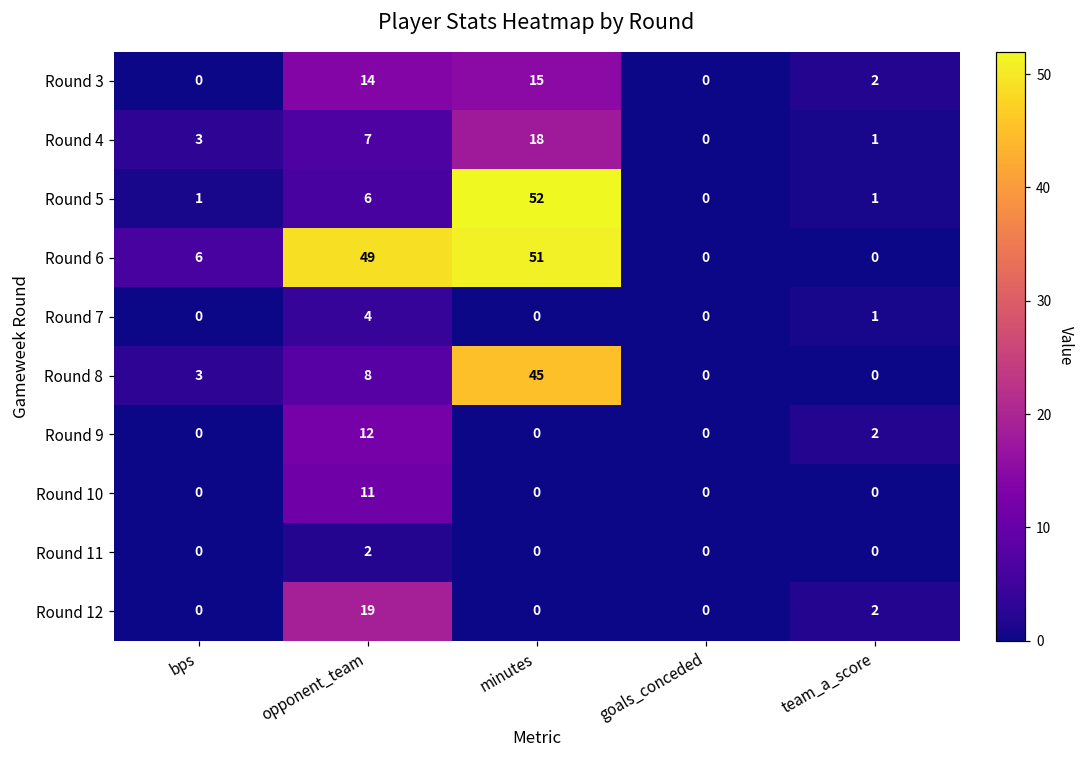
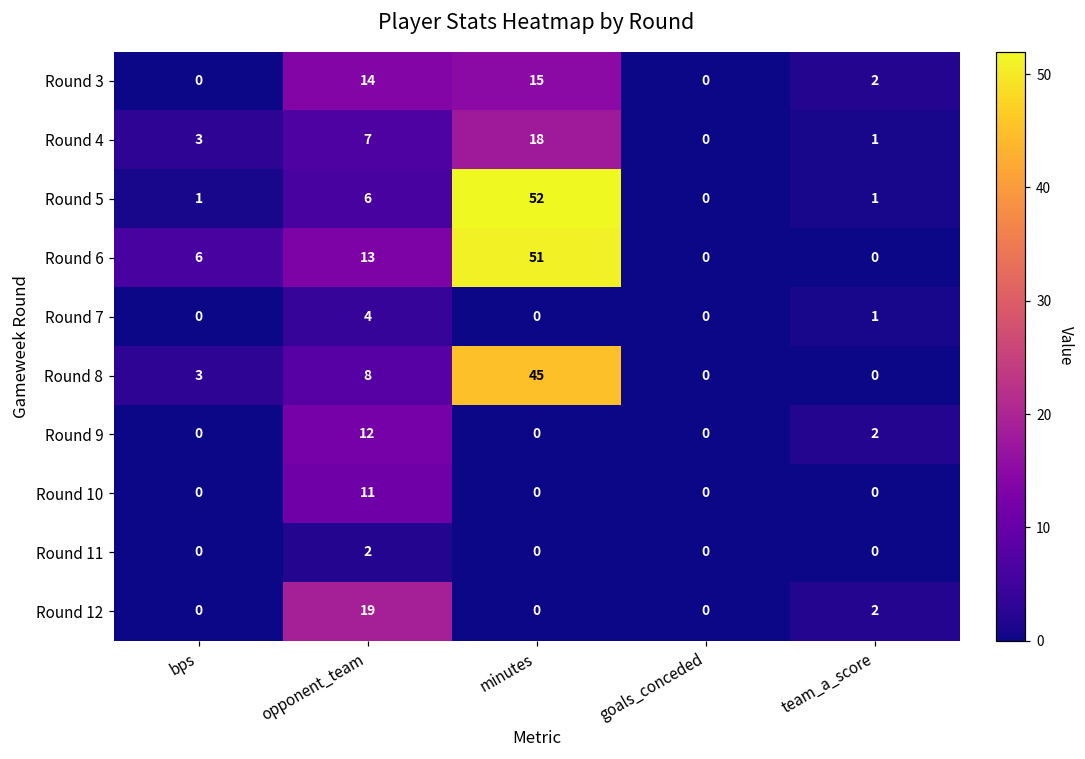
Round 6, opponent_team: 49 -> 13
